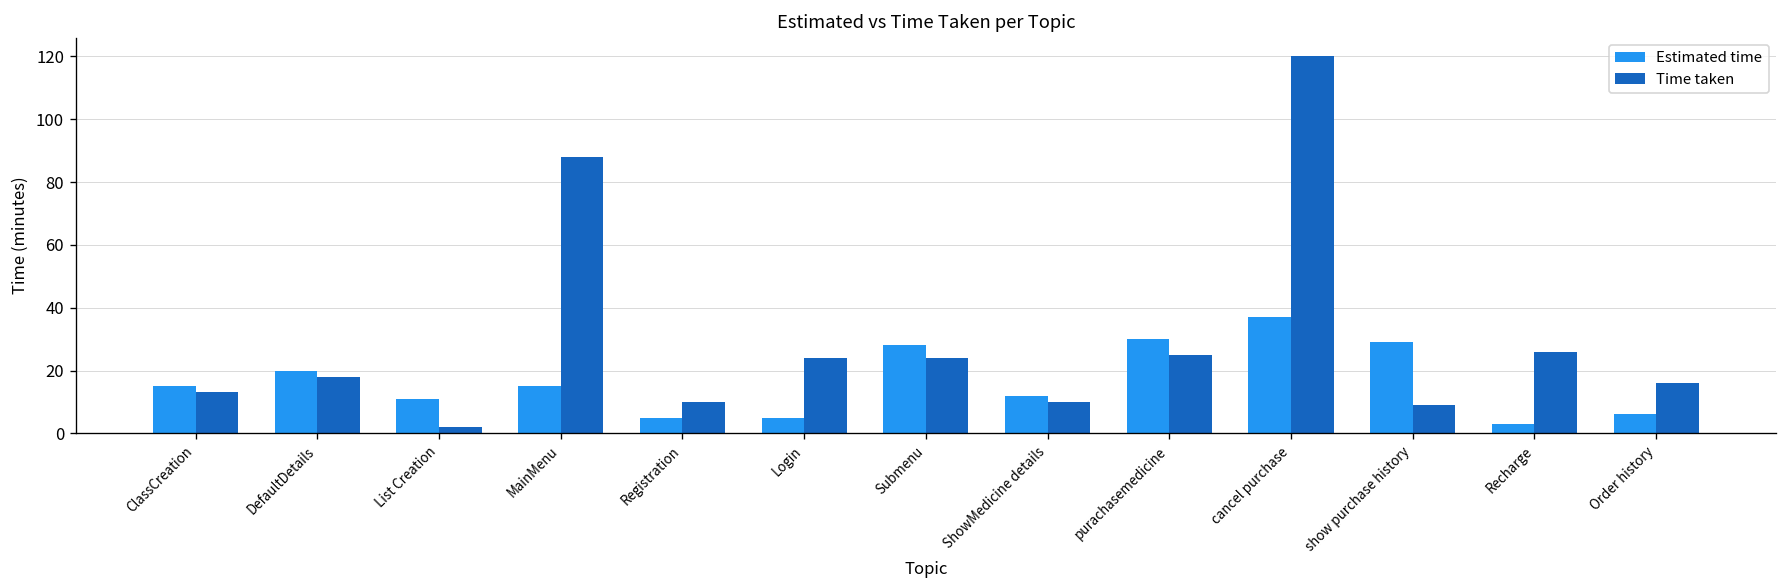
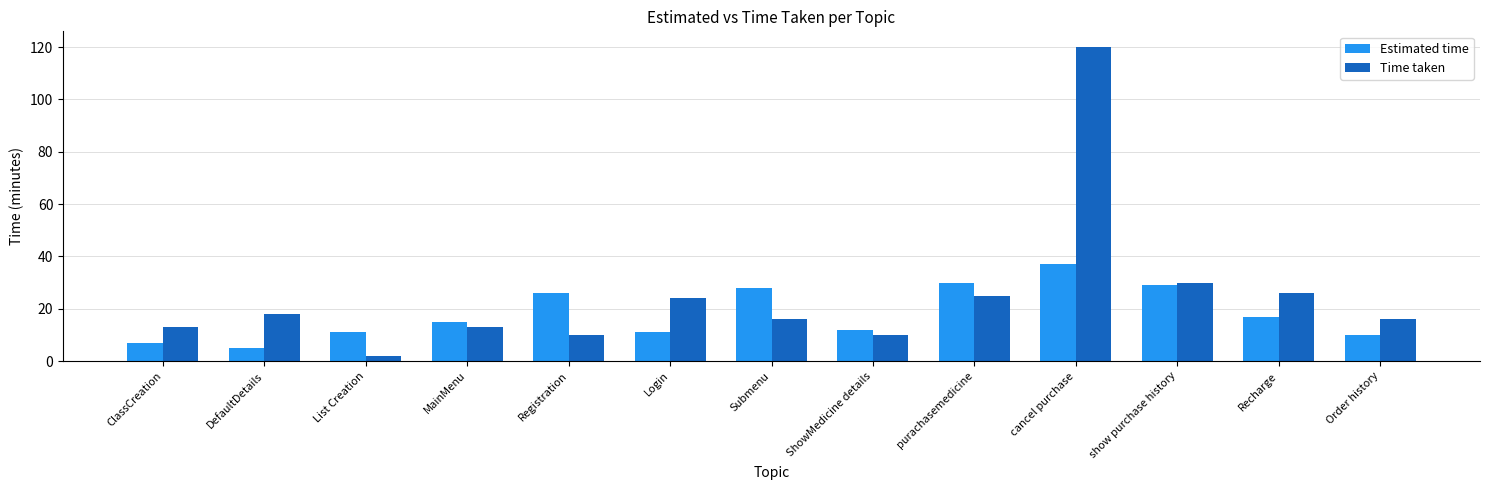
Estimated time, ClassCreation: 15 -> 7
Estimated time, DefaultDetails: 20 -> 5
Time taken, MainMenu: 88 -> 13
Estimated time, Registration: 5 -> 26
Estimated time, Login: 5 -> 11
Time taken, Submenu: 24 -> 16
Time taken, show purchase history: 9 -> 30
Estimated time, Recharge: 3 -> 17
Estimated time, Order history: 6 -> 10
